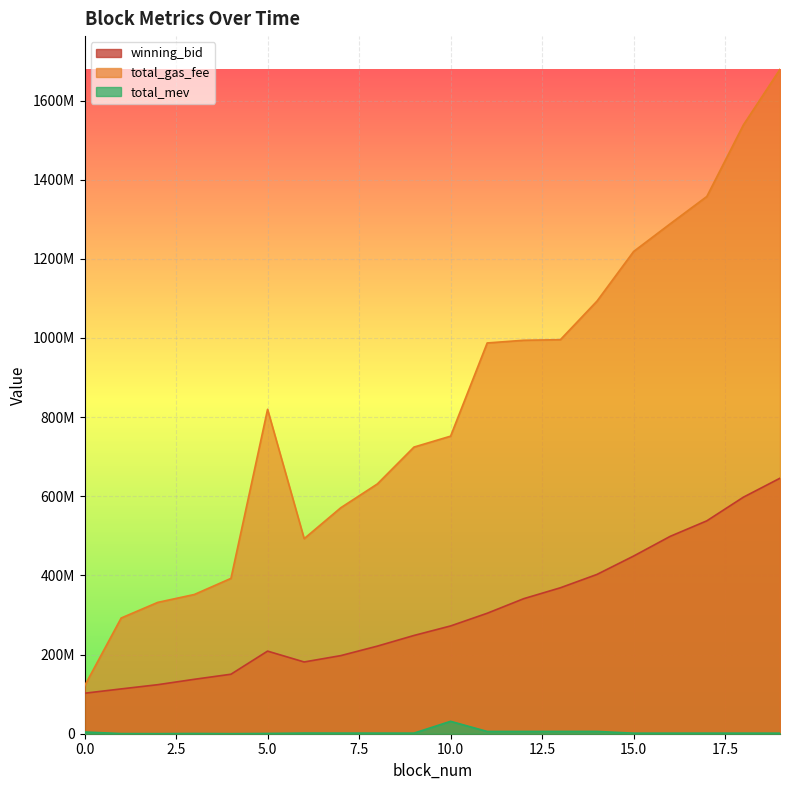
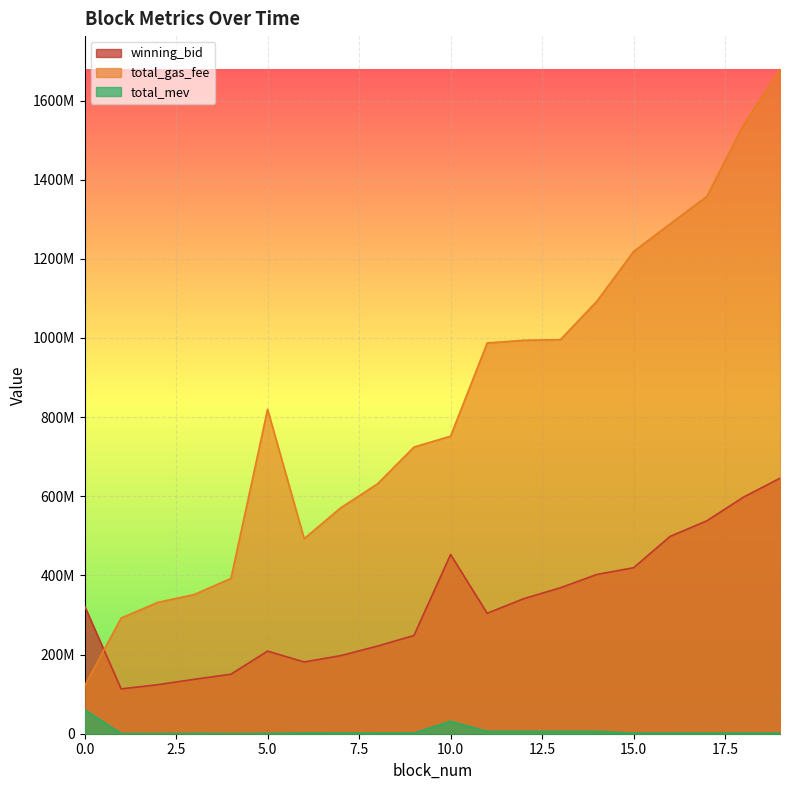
winning_bid, 0.0: 100000000 -> 320000000
total_mev, 0.0: 0 -> 60000000
winning_bid, 10.0: 270000000 -> 450000000
winning_bid, 15.0: 450000000 -> 420000000
